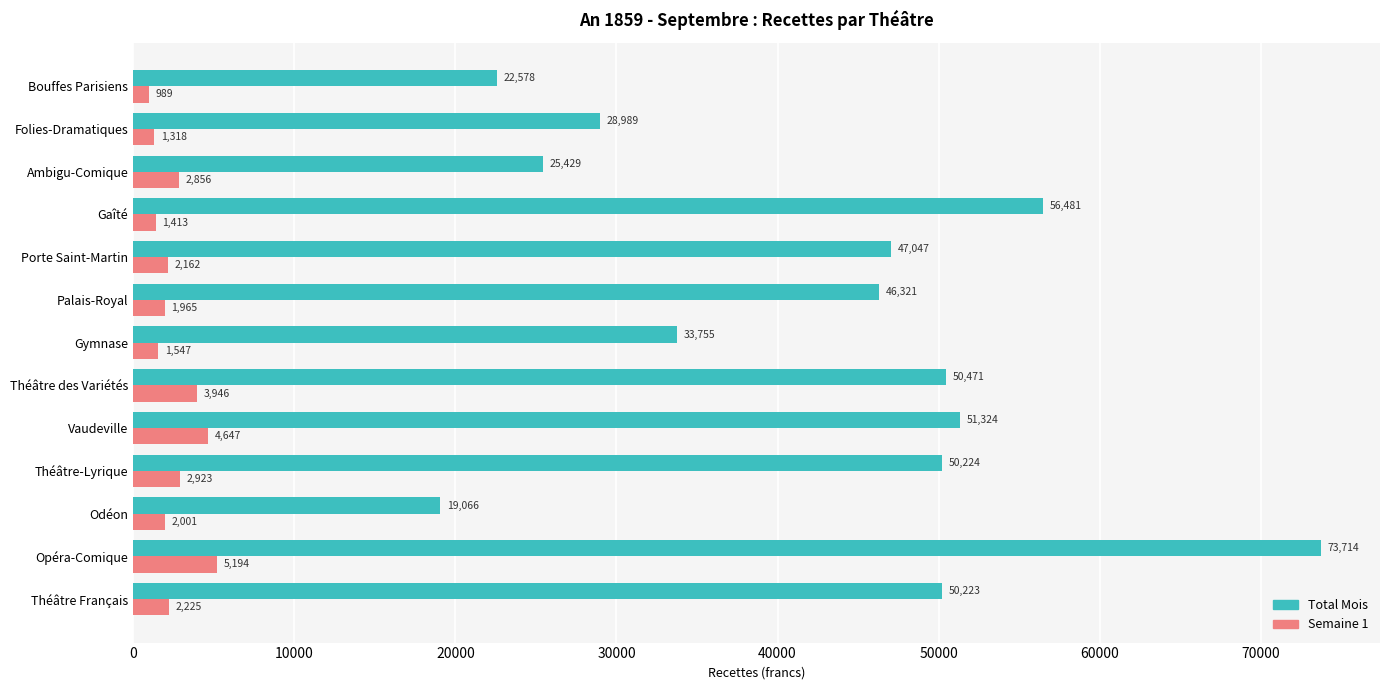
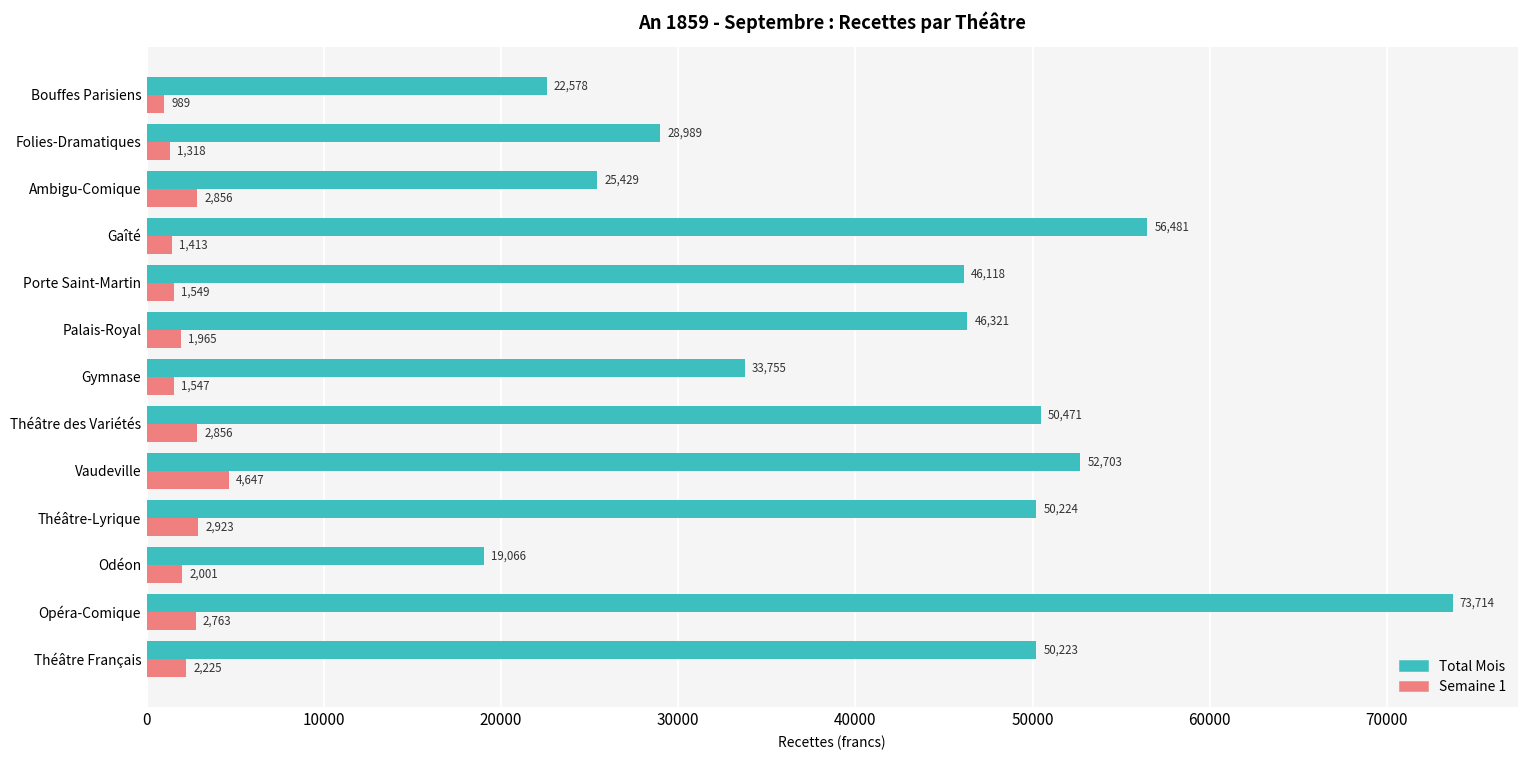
Total Mois, Porte Saint-Martin: 47,047 -> 46,118
Semaine 1, Porte Saint-Martin: 2,162 -> 1,549
Semaine 1, Théâtre des Variétés: 3,946 -> 2,856
Total Mois, Vaudeville: 51,324 -> 52,703
Semaine 1, Opéra-Comique: 5,194 -> 2,763
